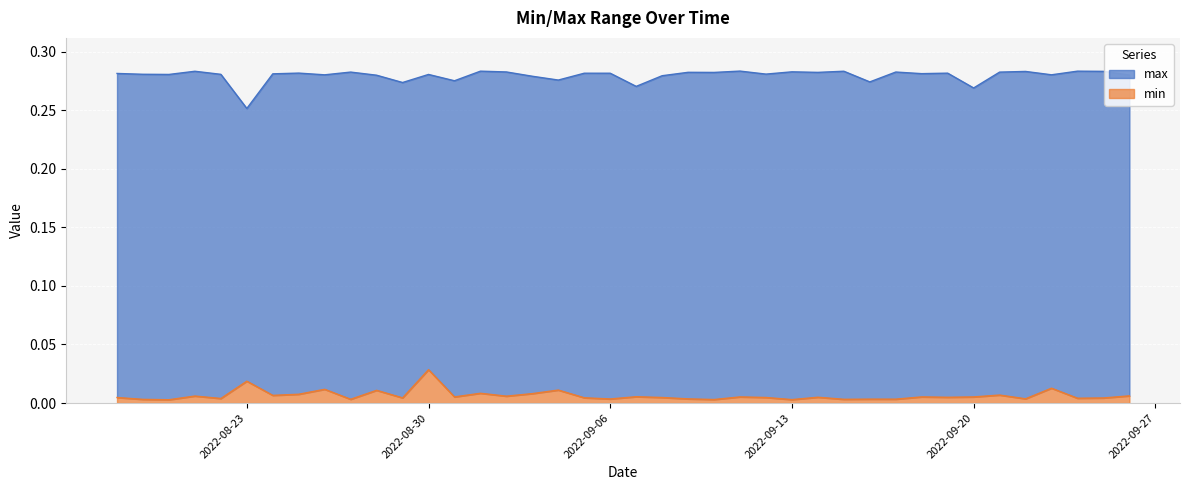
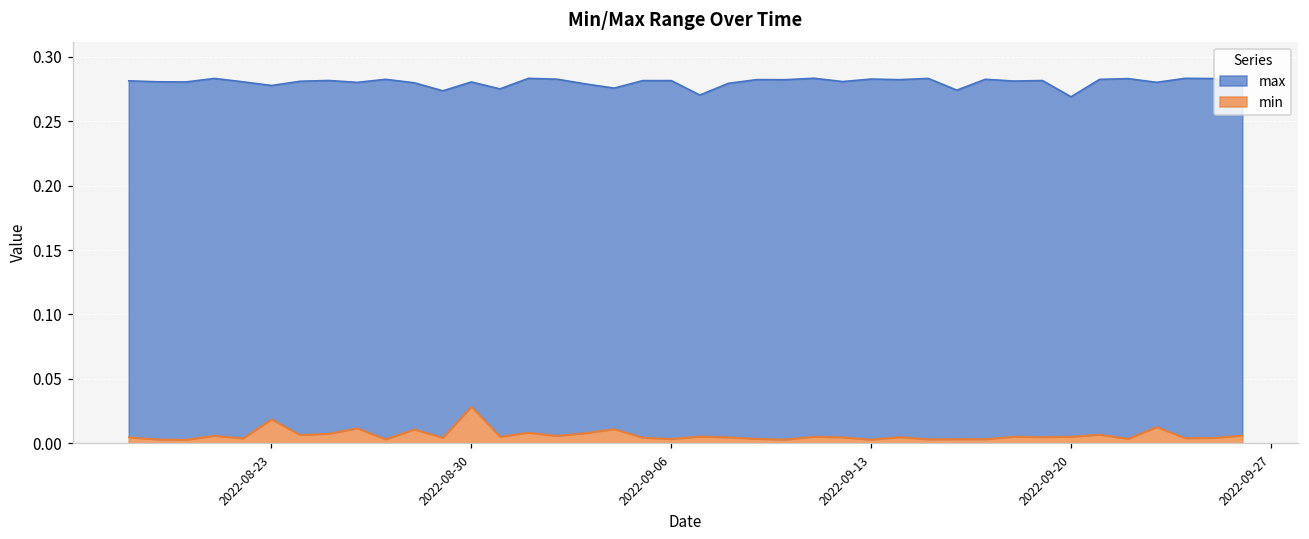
max, 2022-08-23: 0.251 -> 0.278
